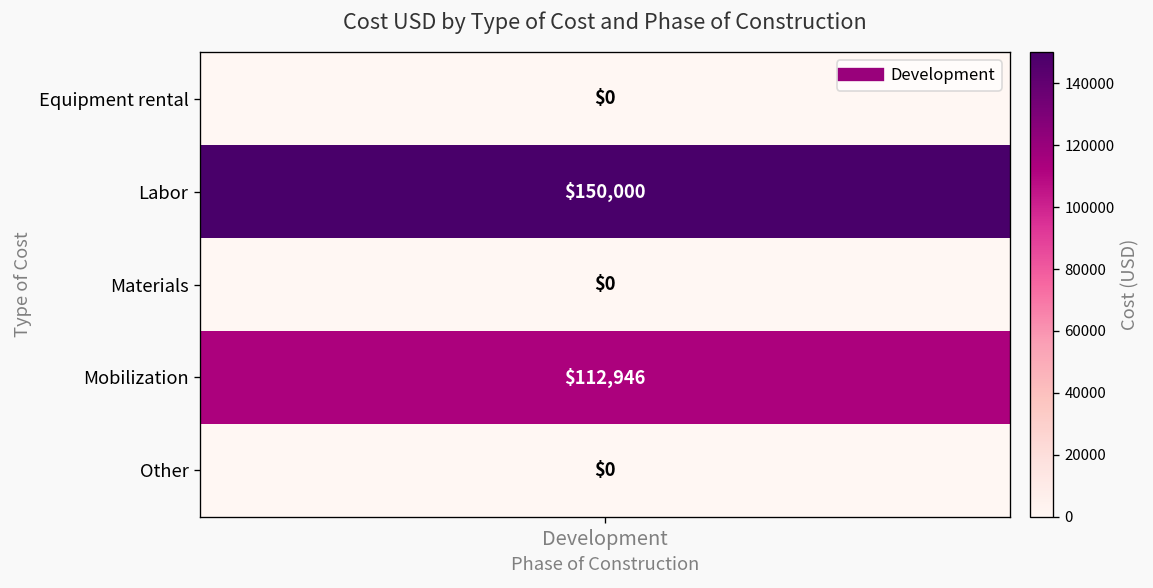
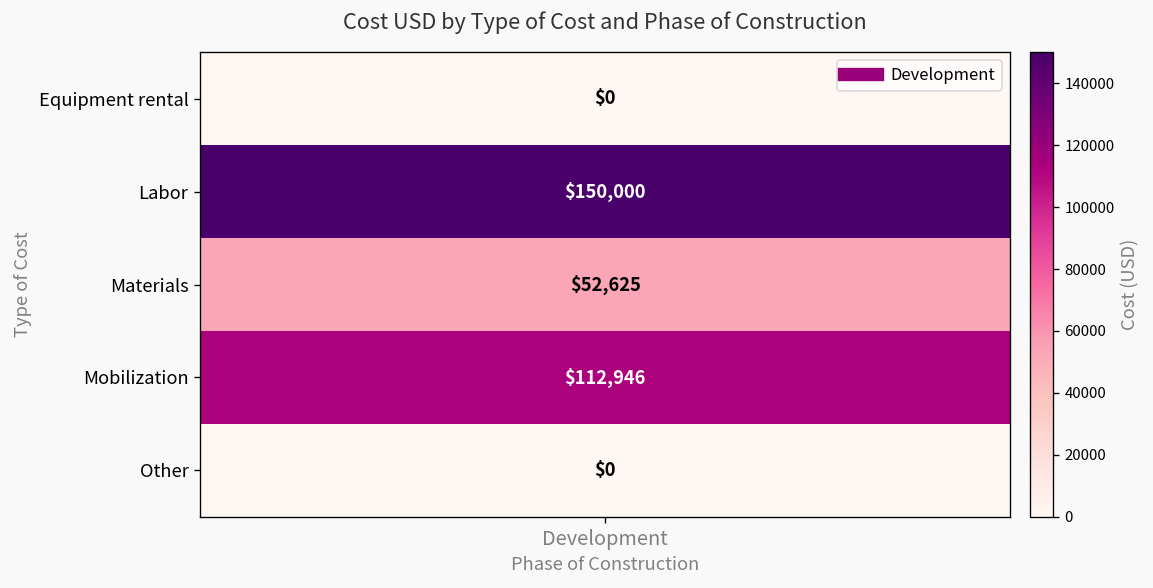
Materials, Development: $0 -> $52,625
